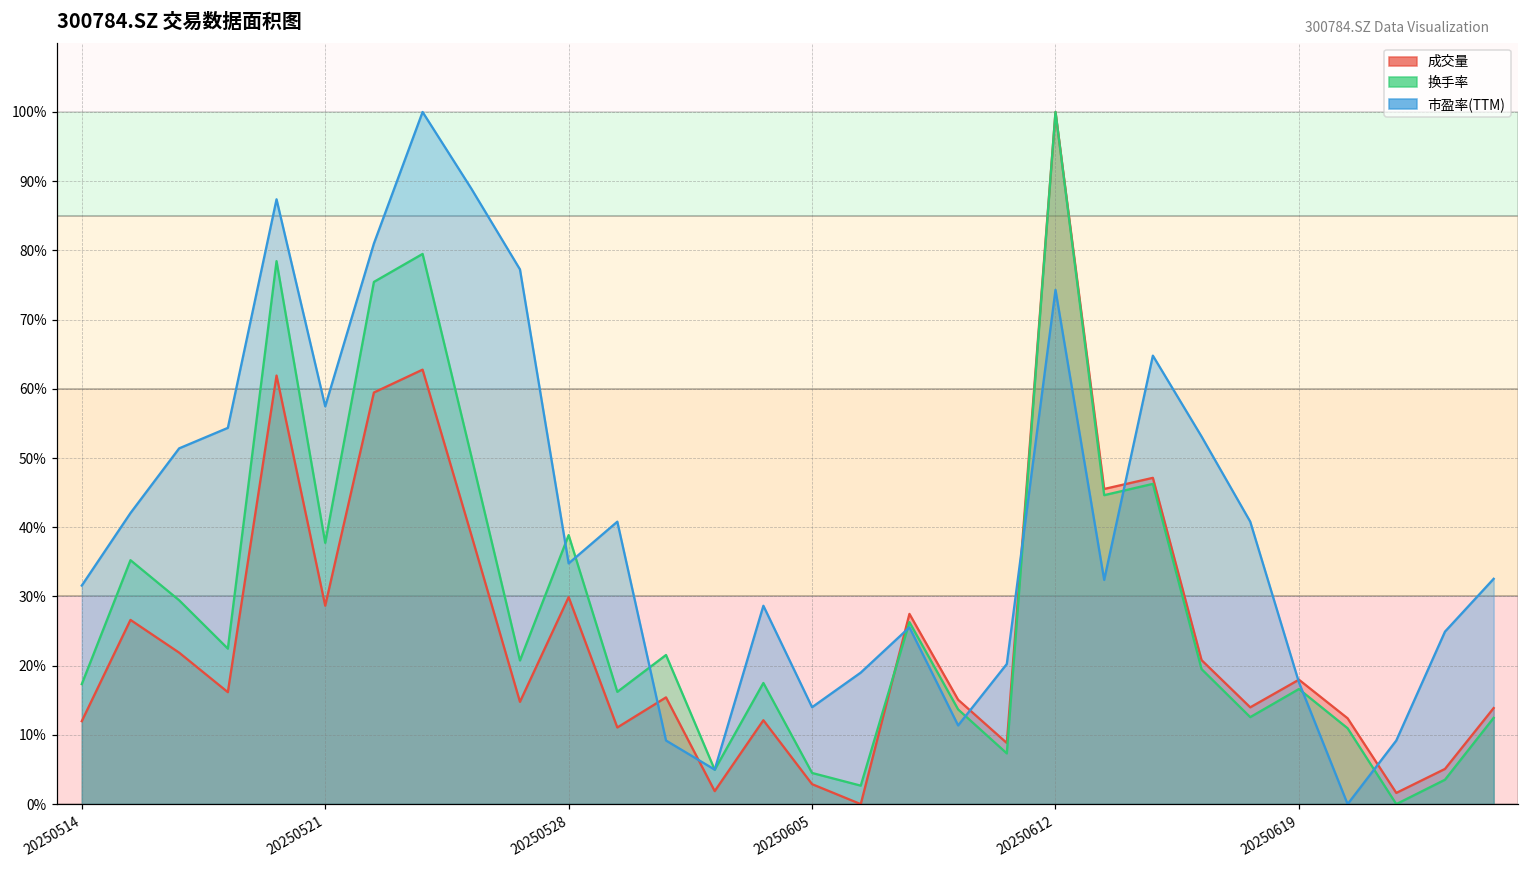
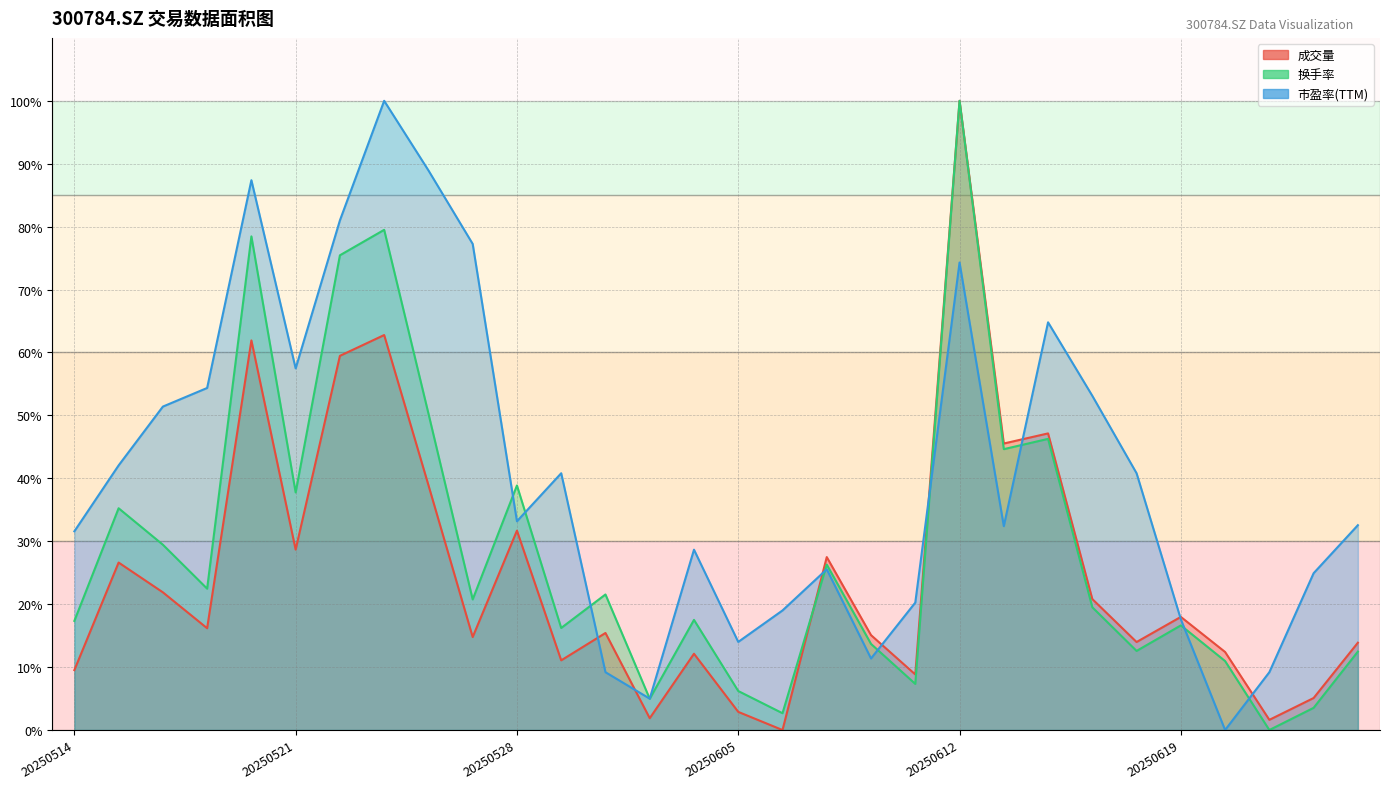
成交量, 20250514: 12% -> 10%
成交量, 20250528: 30% -> 32%
市盈率(TTM), 20250528: 35% -> 33%
换手率, 20250605: 5% -> 6%
